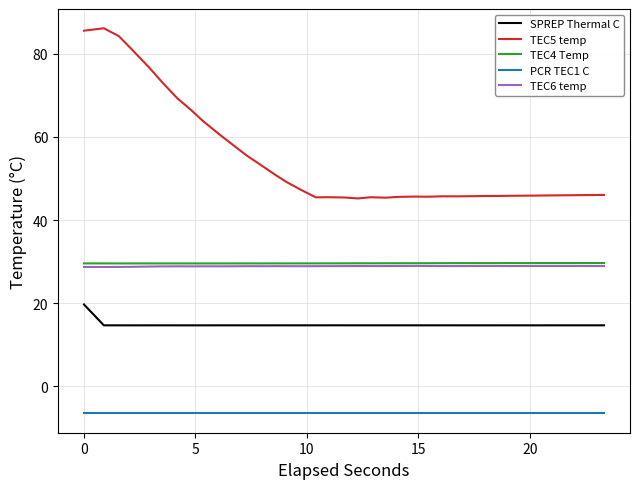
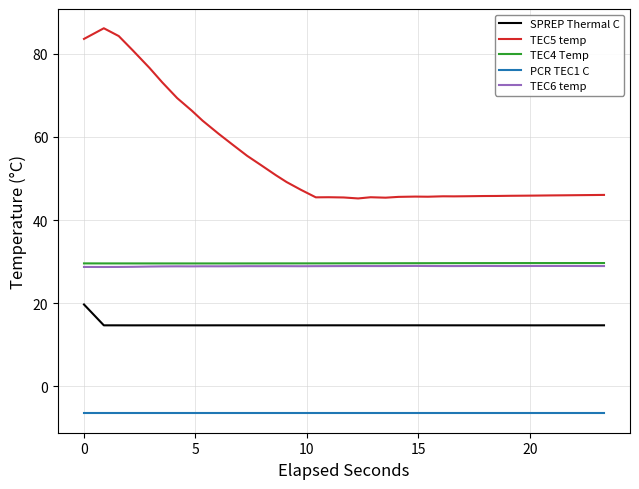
TEC5 temp, 0: 86 -> 84
